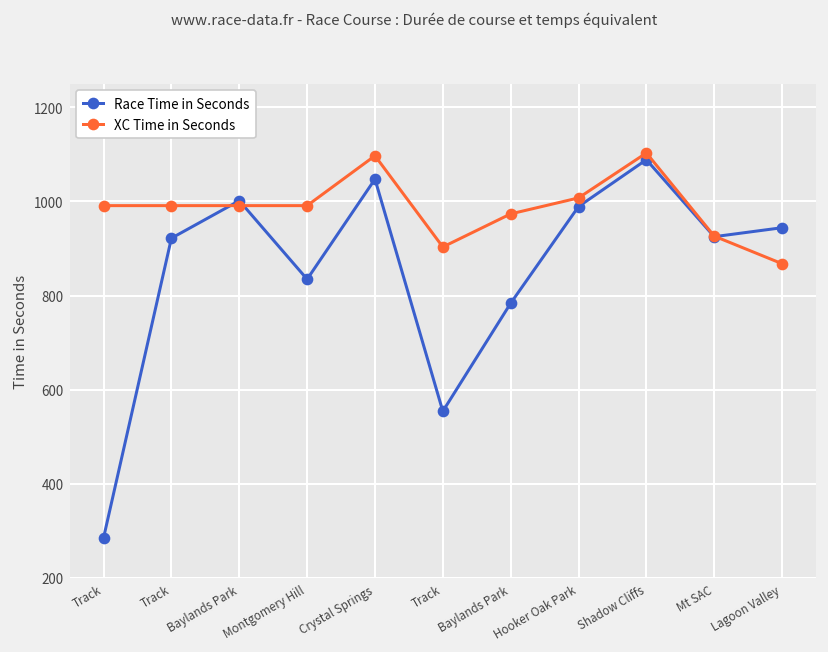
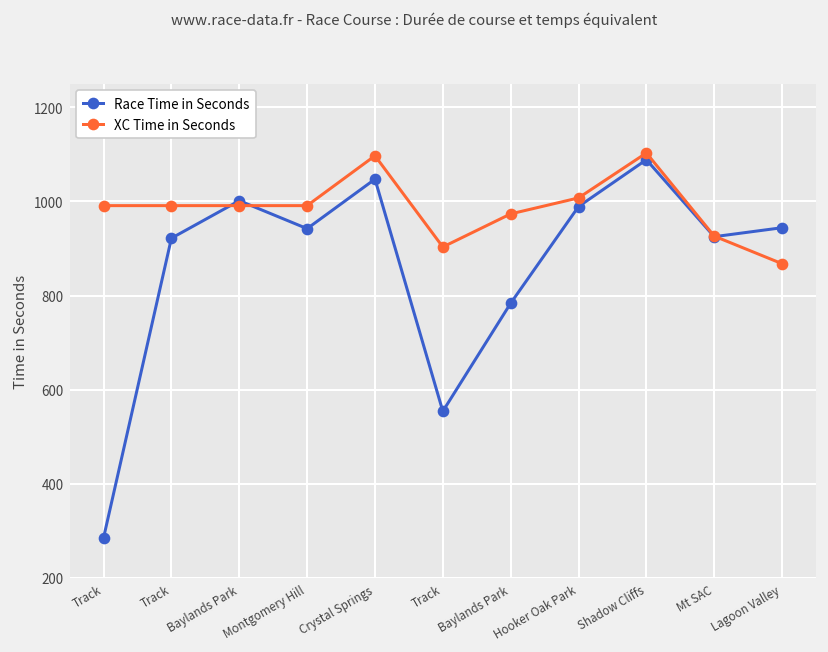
Race Time in Seconds, Montgomery Hill: 830 -> 940
